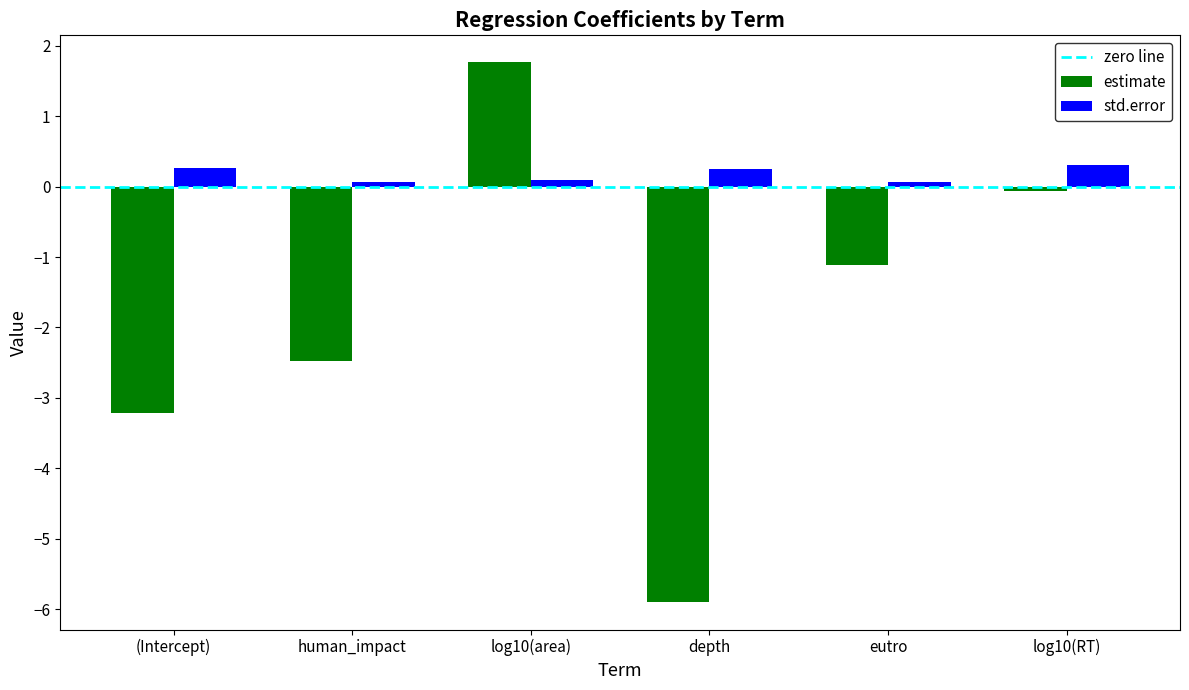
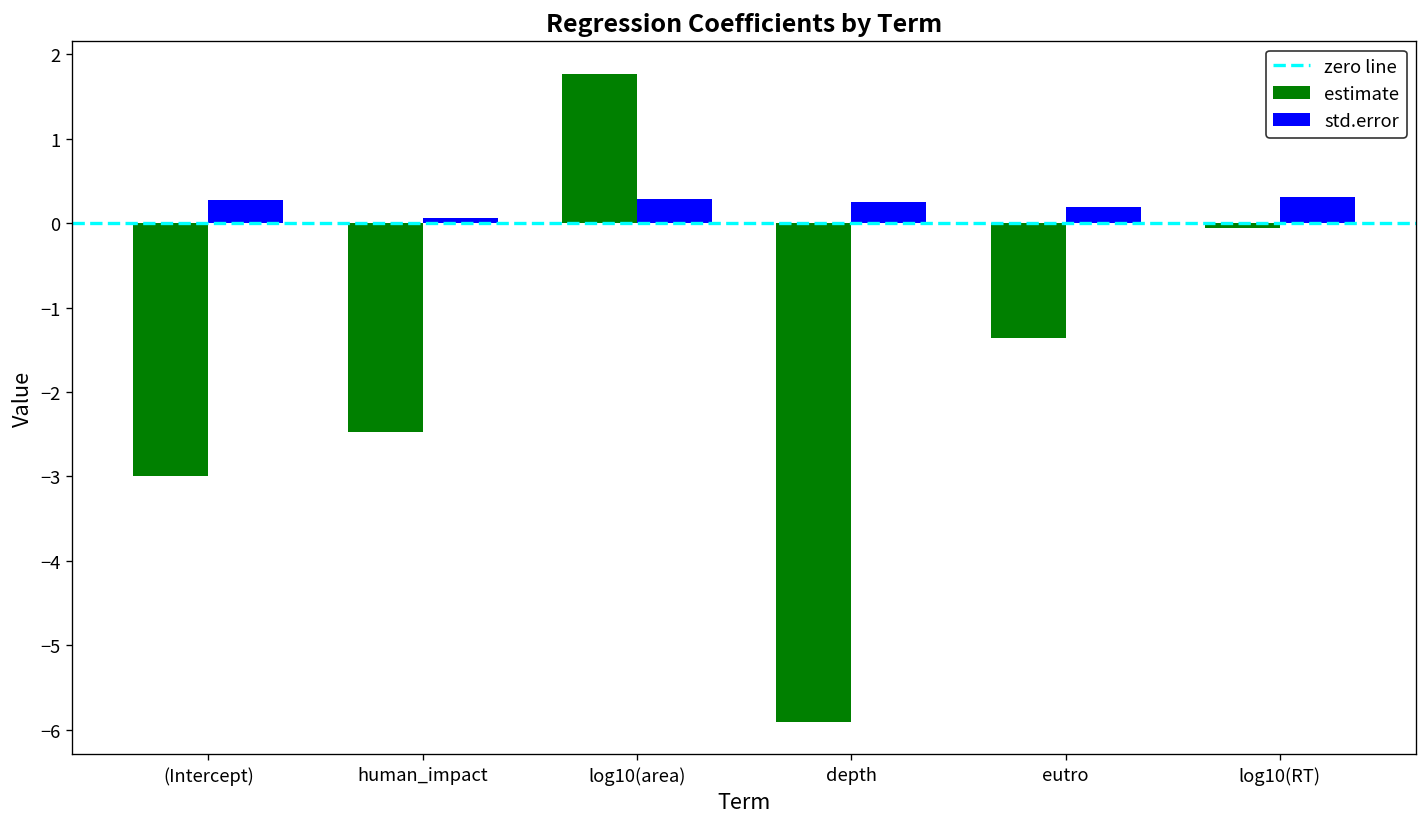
estimate, (Intercept): -3.2 -> -3.0
std.error, log10(area): 0.1 -> 0.3
estimate, eutro: -1.1 -> -1.4
std.error, eutro: 0.1 -> 0.2
